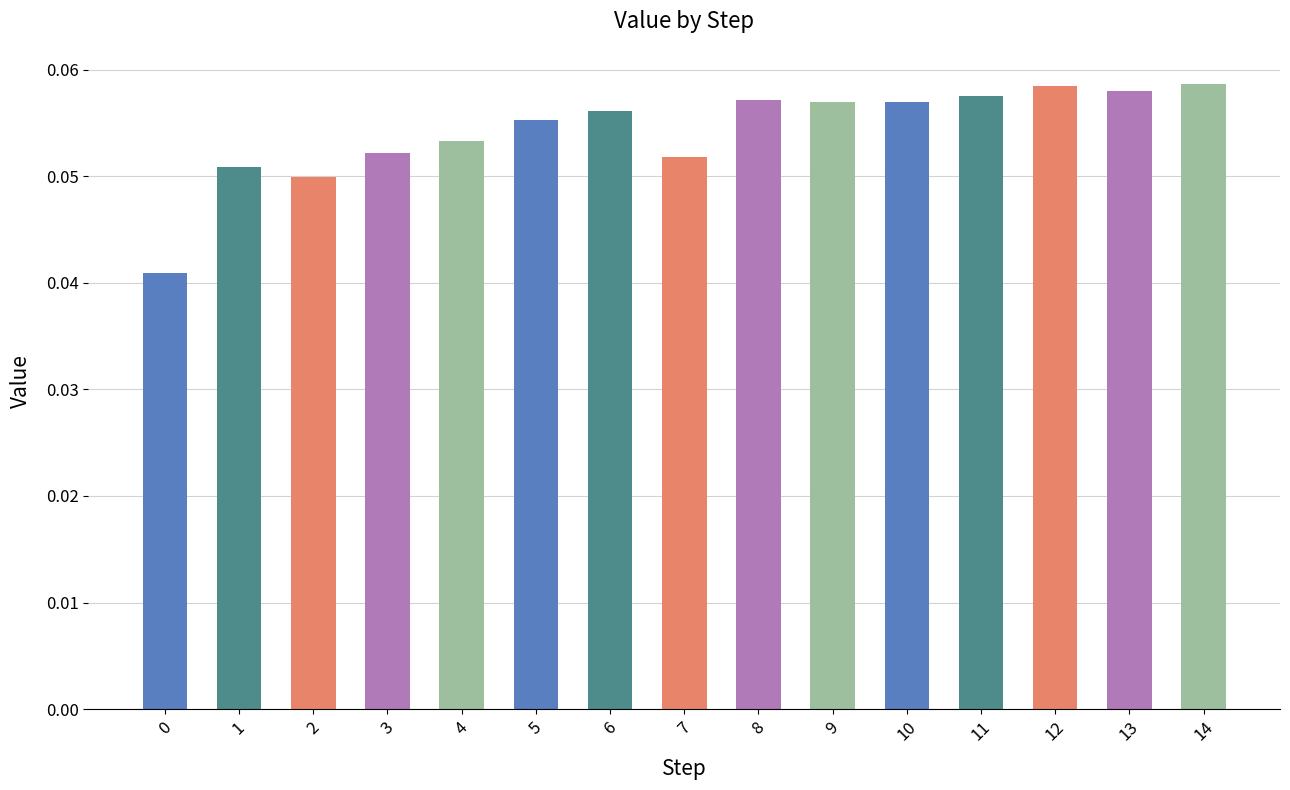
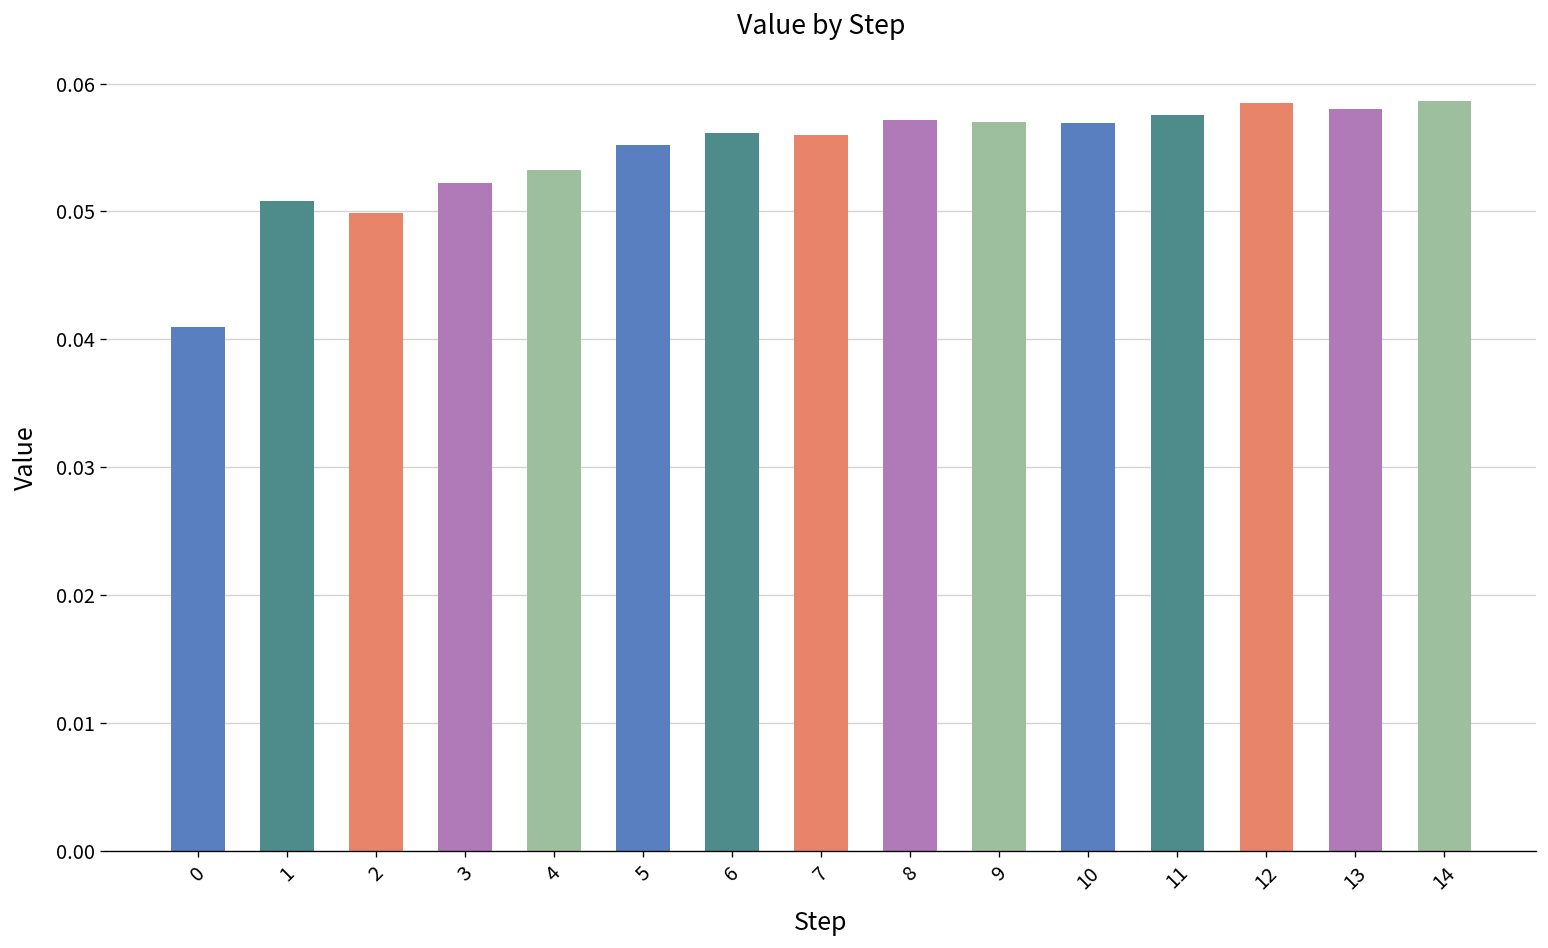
7: 0.0518 -> 0.0560
